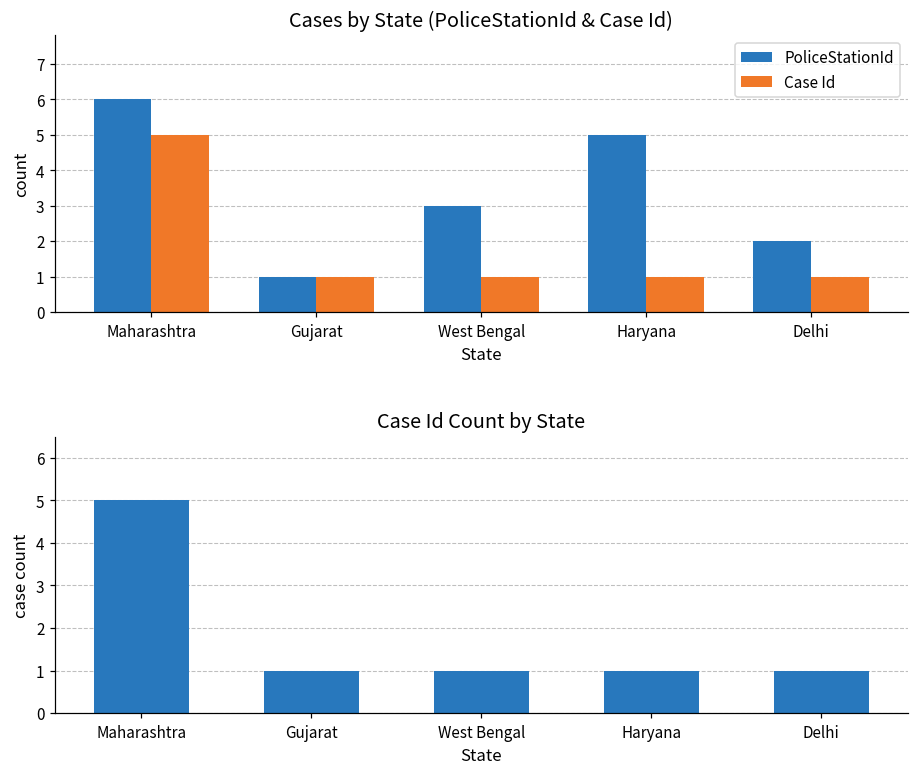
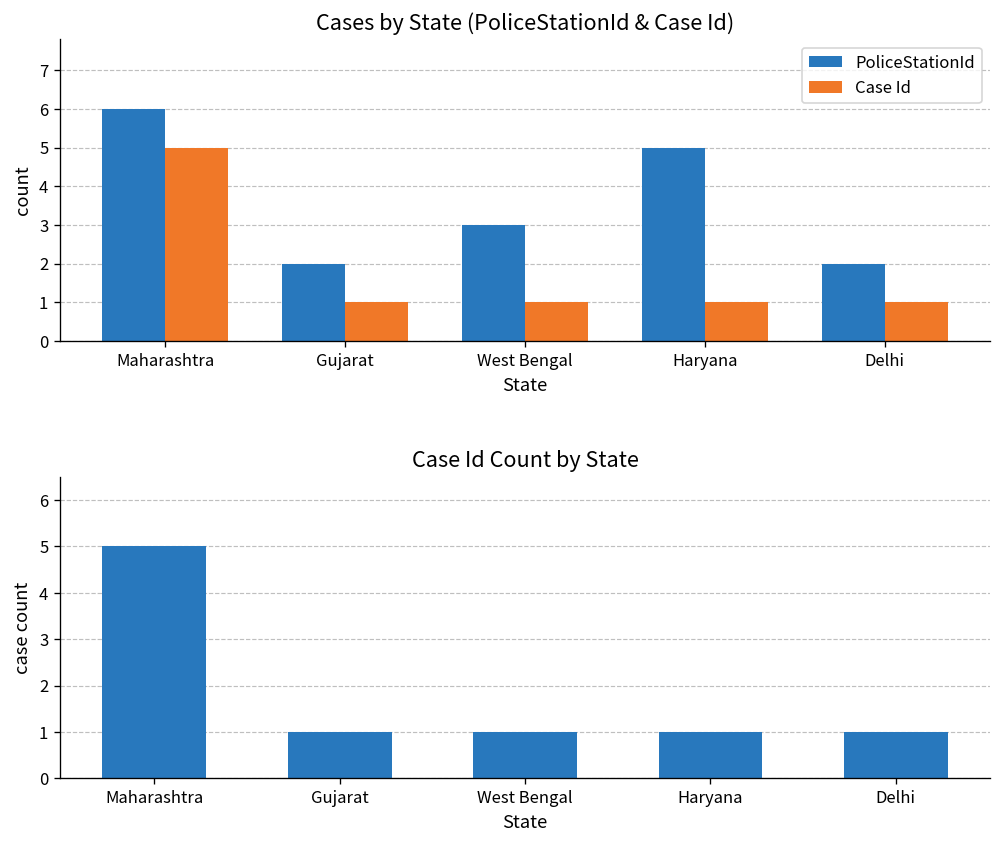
Cases by State (PoliceStationId & Case Id), PoliceStationId, Gujarat: 1 -> 2
